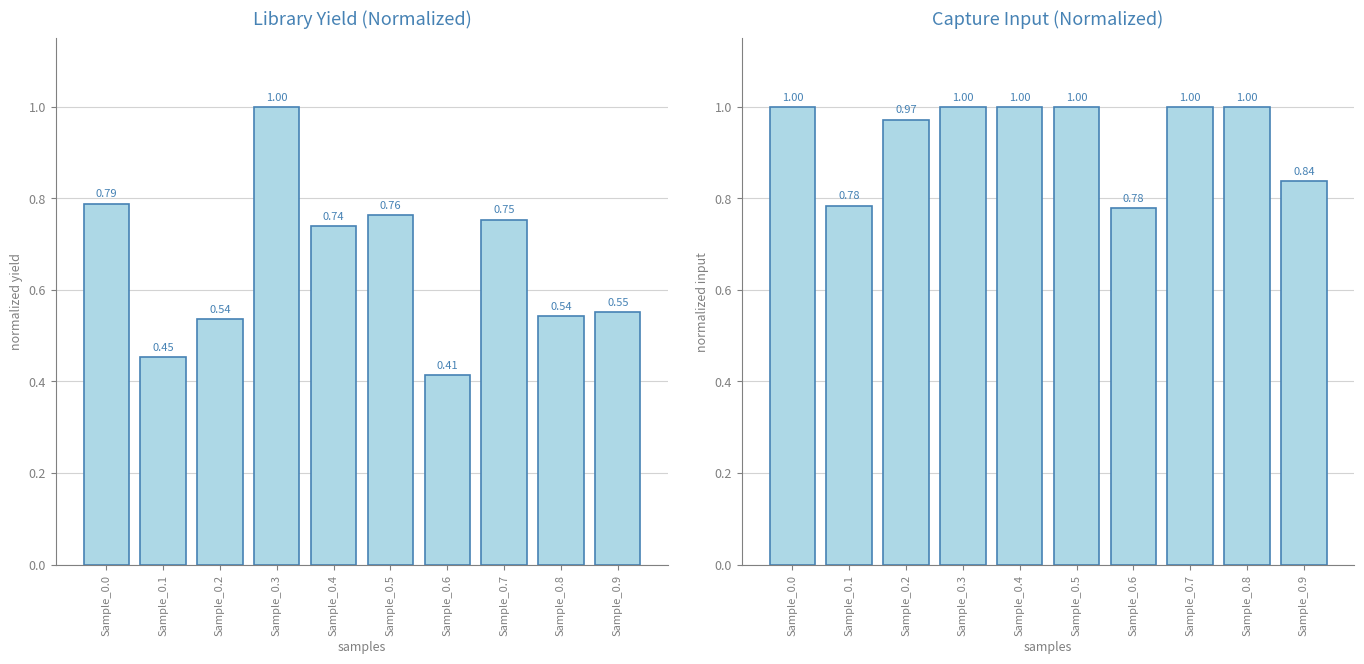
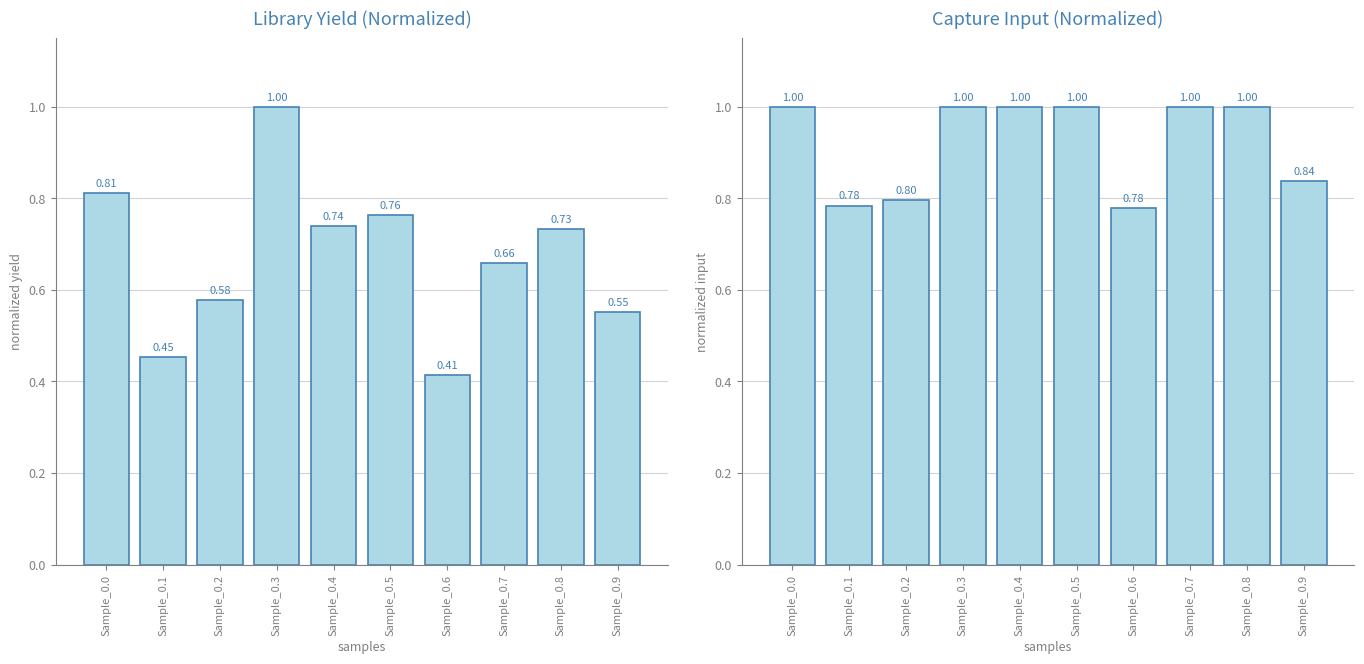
Library Yield (Normalized), Sample_0.0: 0.79 -> 0.81
Library Yield (Normalized), Sample_0.2: 0.54 -> 0.58
Library Yield (Normalized), Sample_0.7: 0.75 -> 0.66
Library Yield (Normalized), Sample_0.8: 0.54 -> 0.73
Capture Input (Normalized), Sample_0.2: 0.97 -> 0.80
